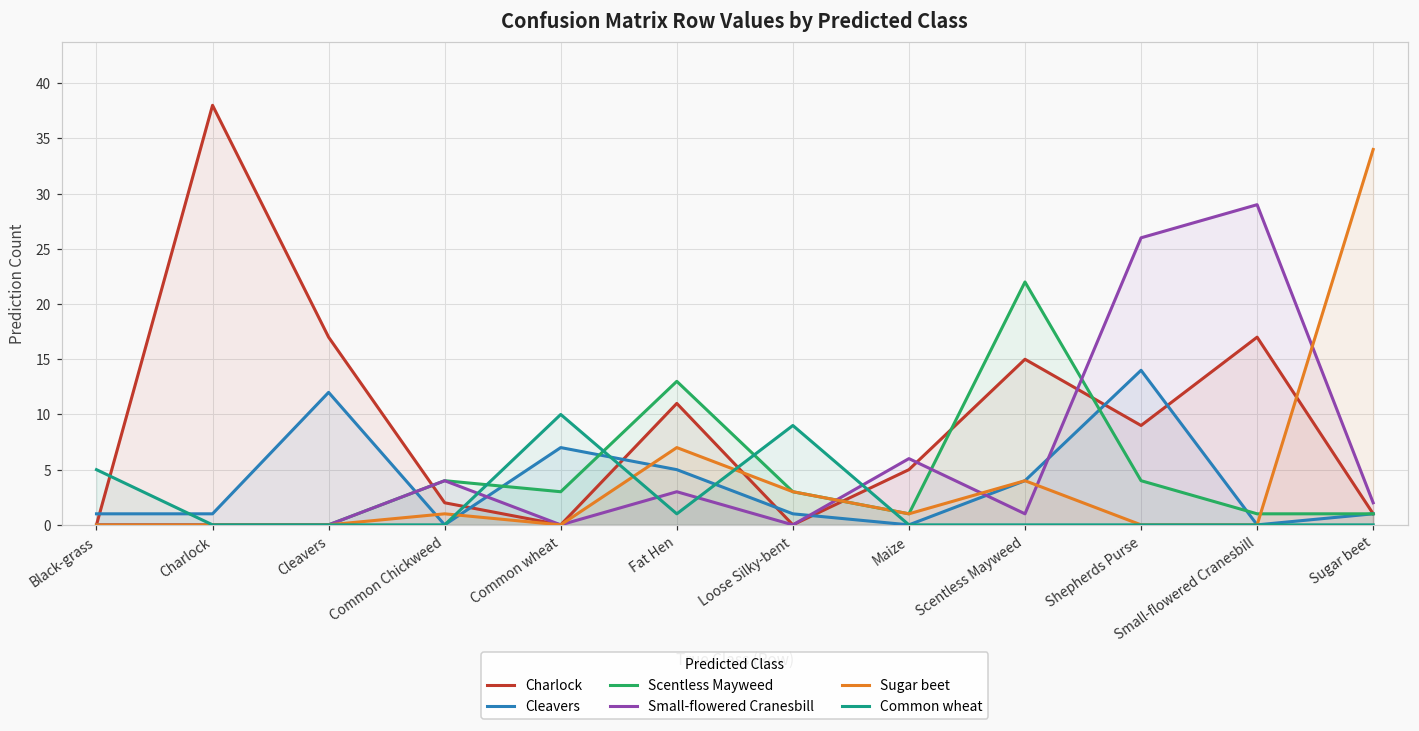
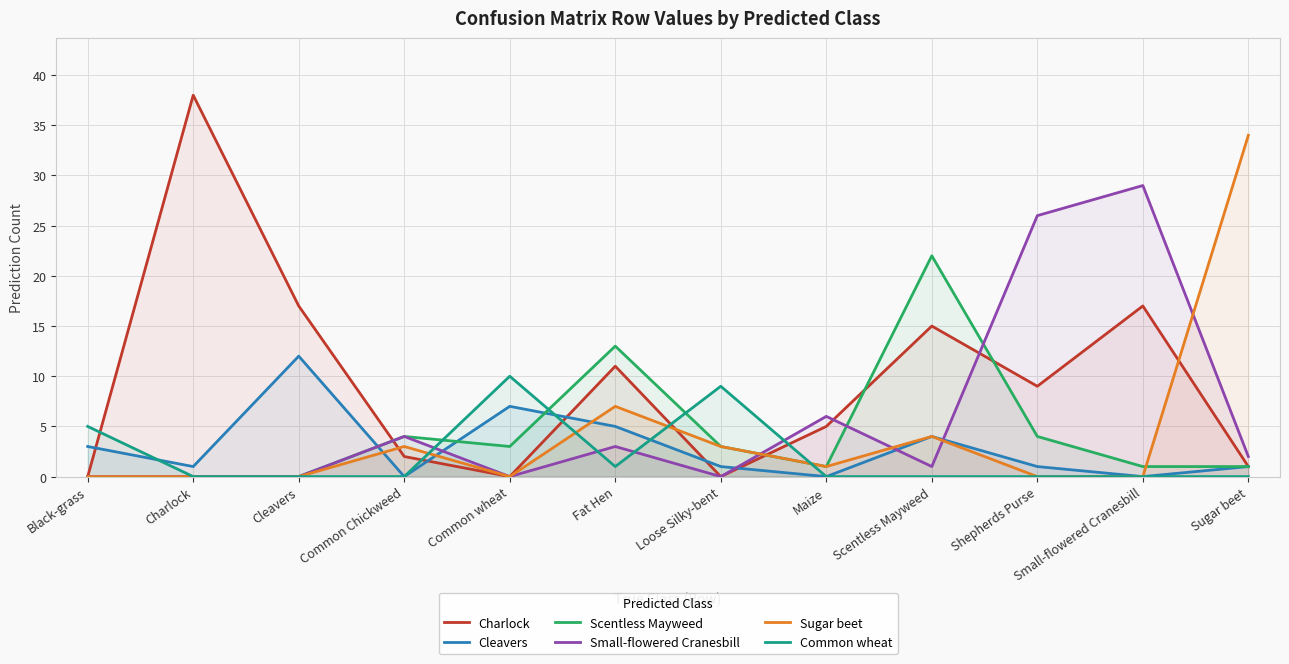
Cleavers, Black-grass: 1 -> 3
Sugar beet, Common Chickweed: 1 -> 3
Cleavers, Shepherds Purse: 14 -> 1
